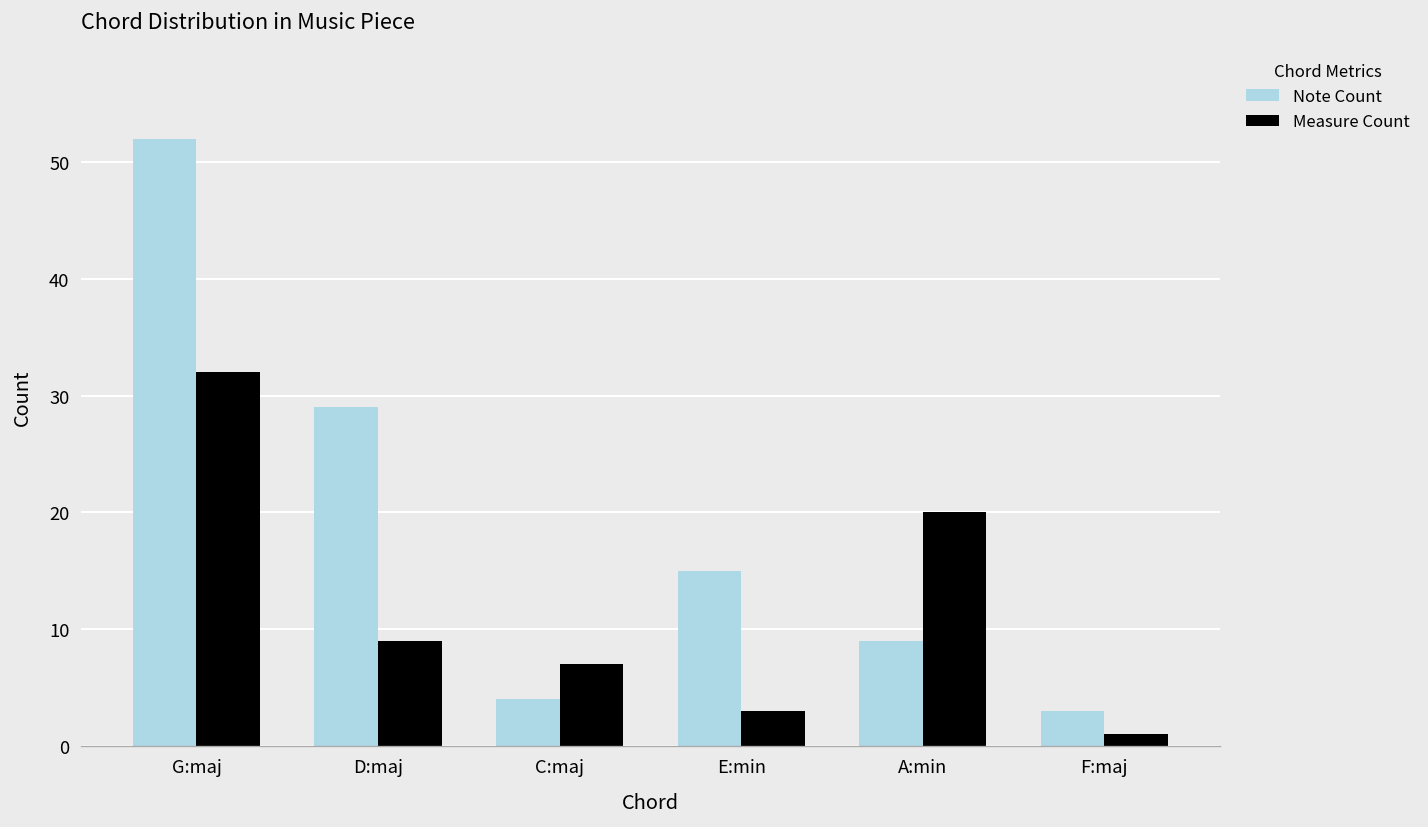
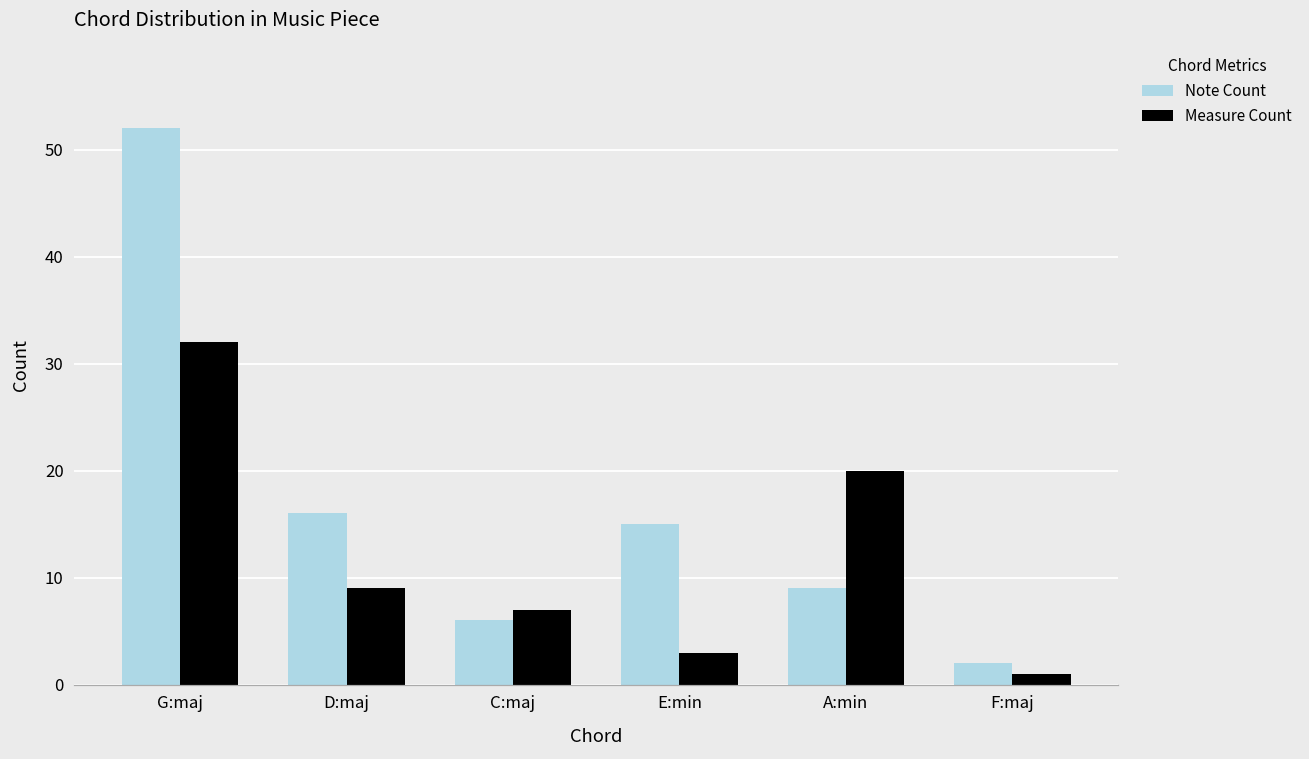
Note Count, D:maj: 29 -> 16
Note Count, C:maj: 4 -> 6
Note Count, F:maj: 3 -> 2
